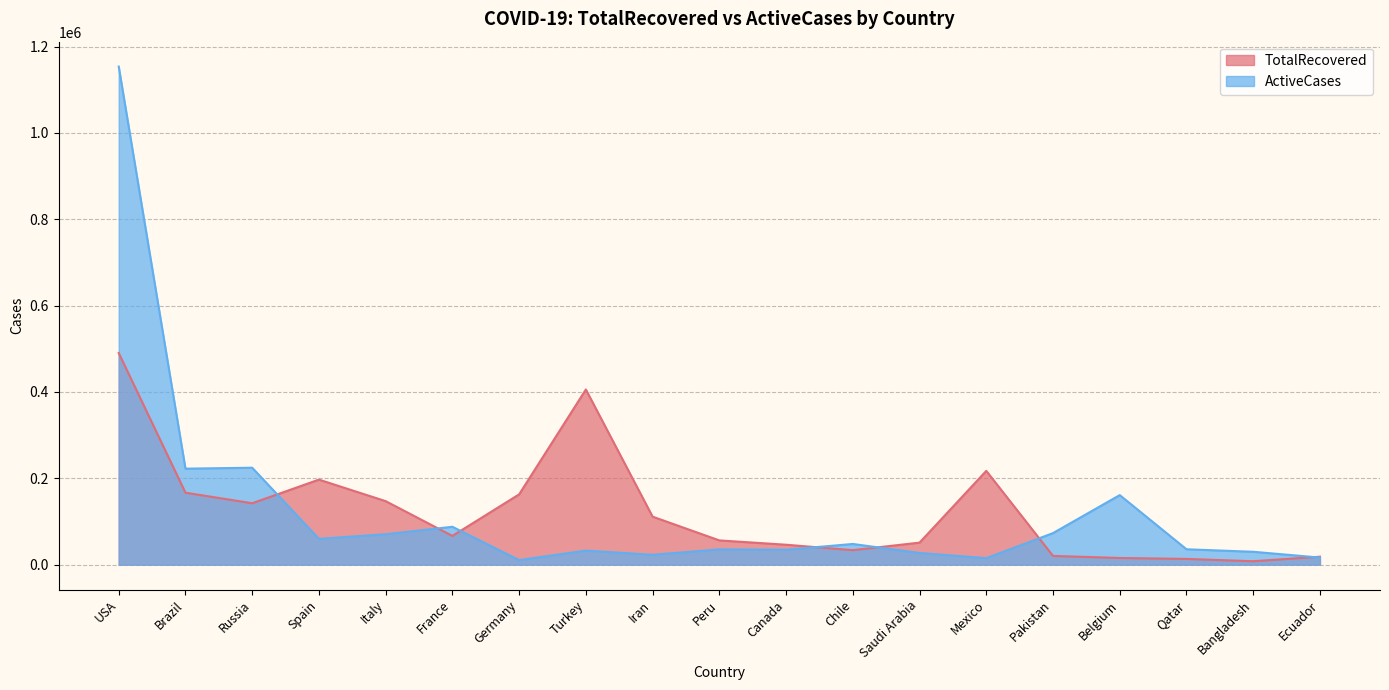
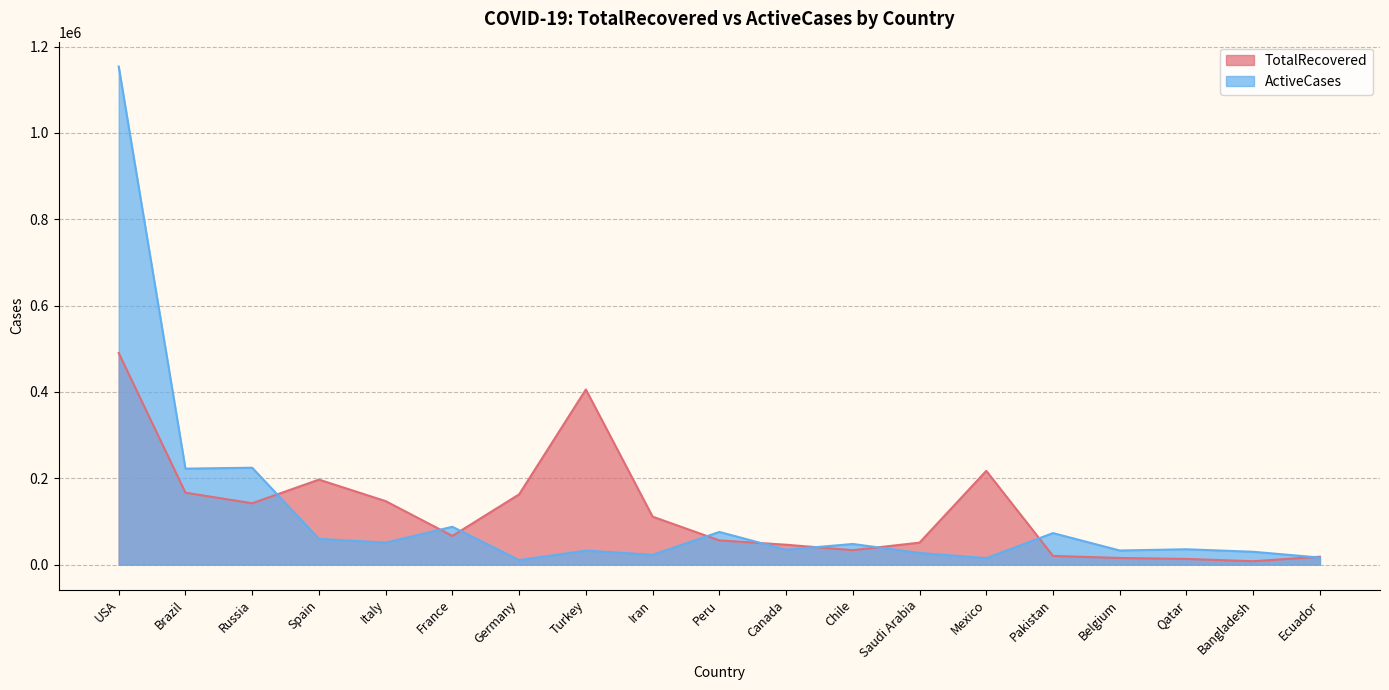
ActiveCases, Italy: 70000 -> 50000
ActiveCases, Peru: 40000 -> 80000
ActiveCases, Belgium: 160000 -> 30000
